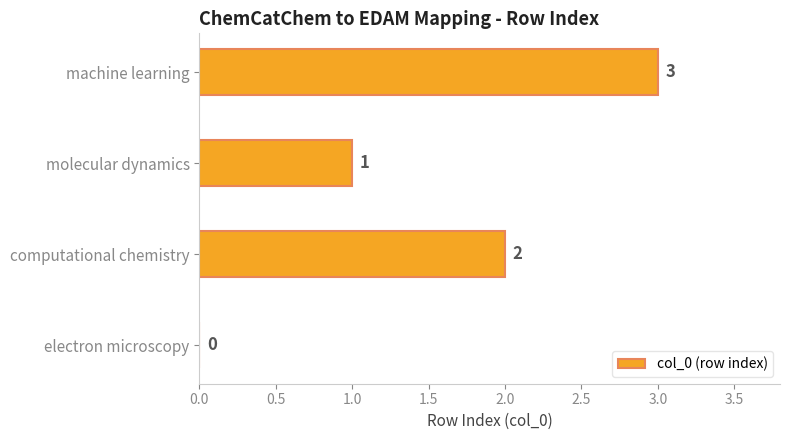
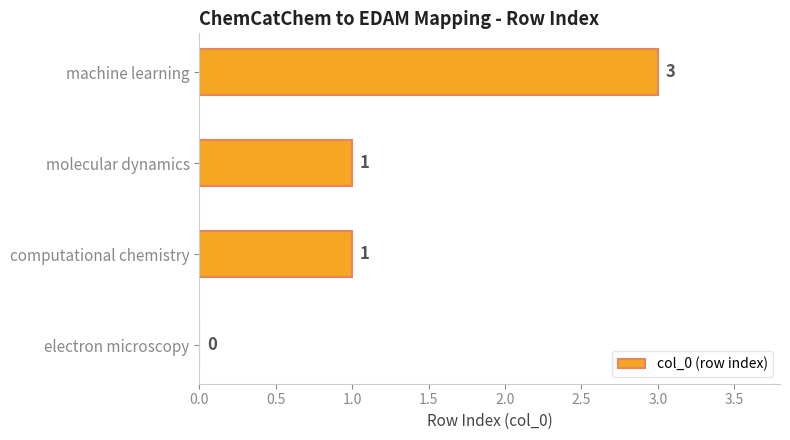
computational chemistry: 2 -> 1
